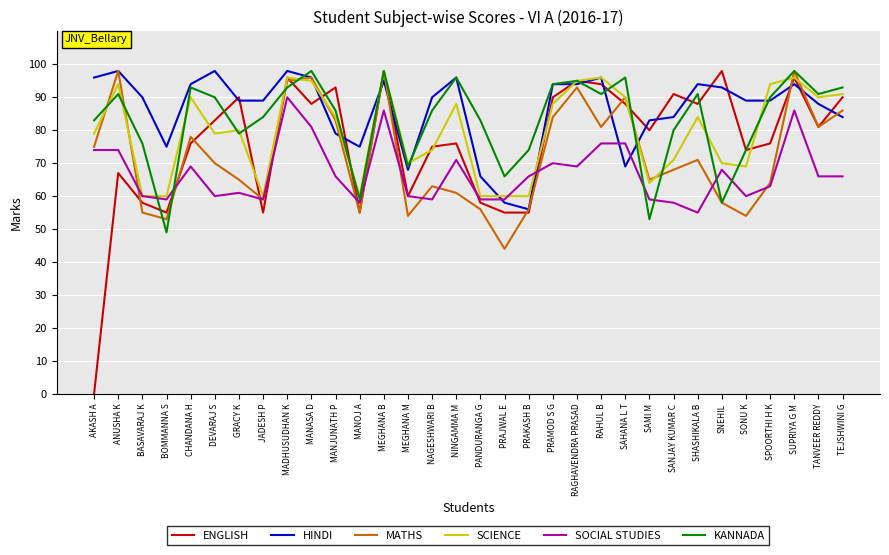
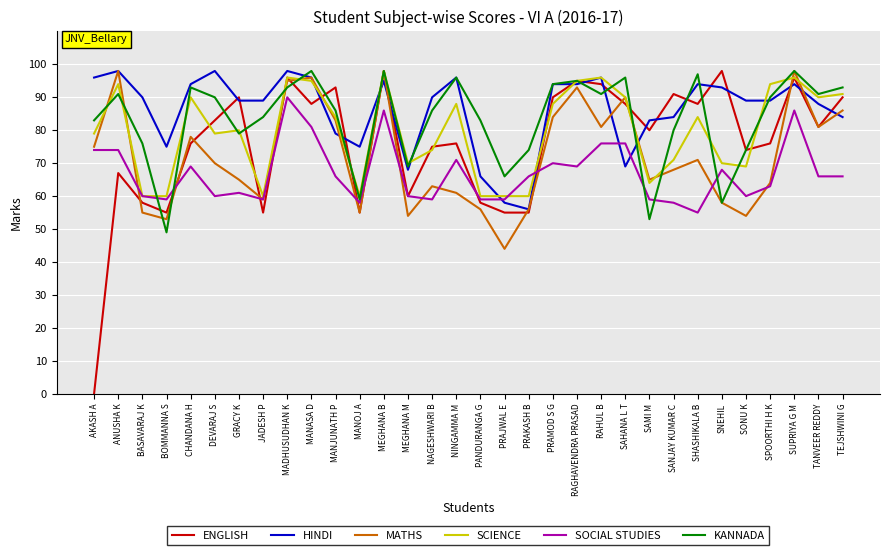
KANNADA, SHASHIKALA B: 91 -> 97
